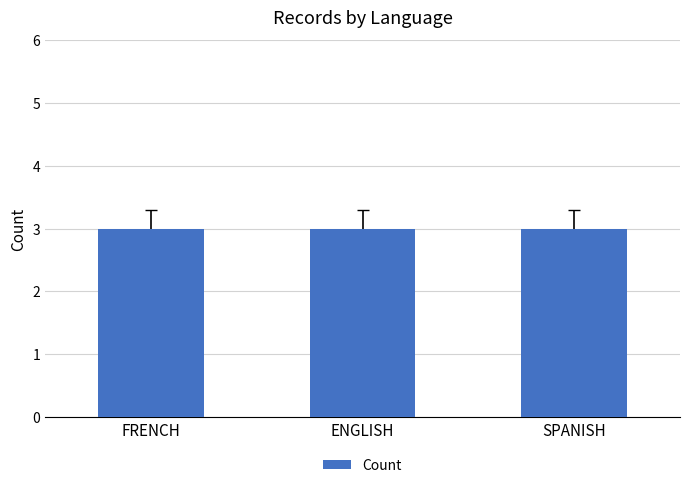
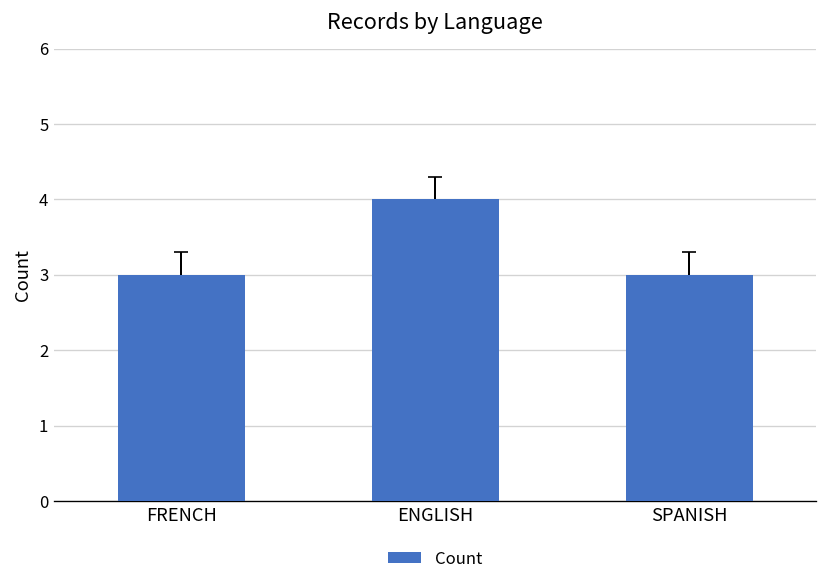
Count, ENGLISH: 3 -> 4
